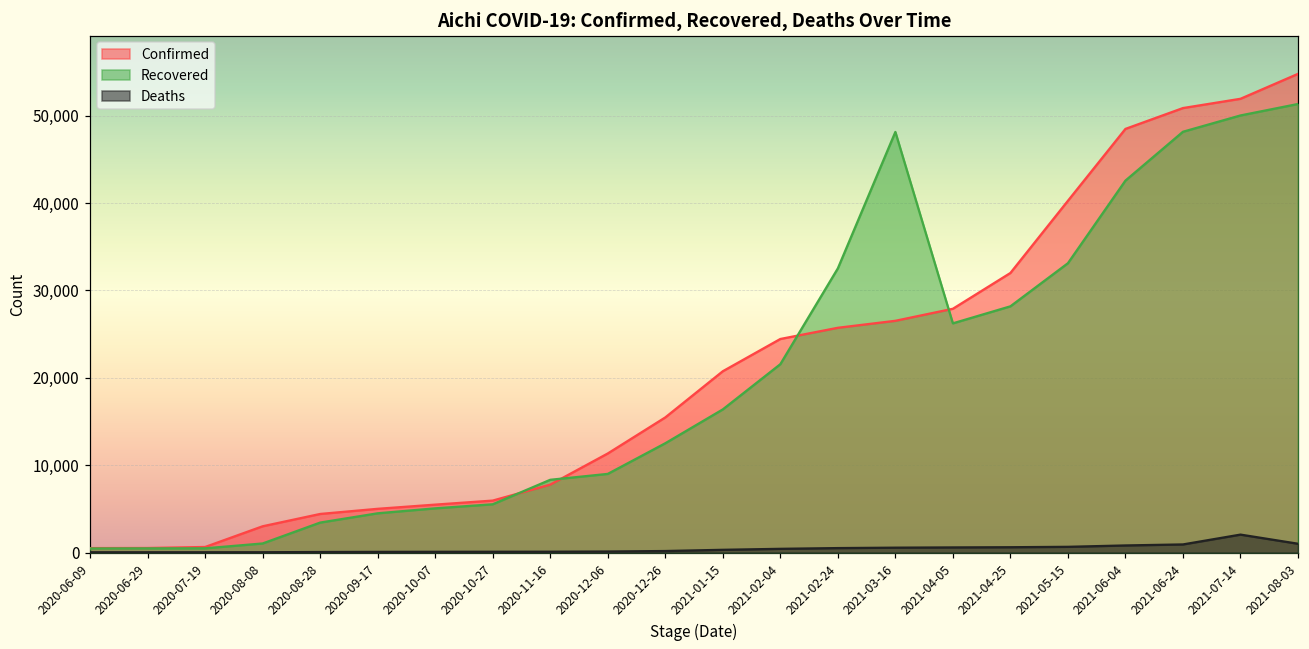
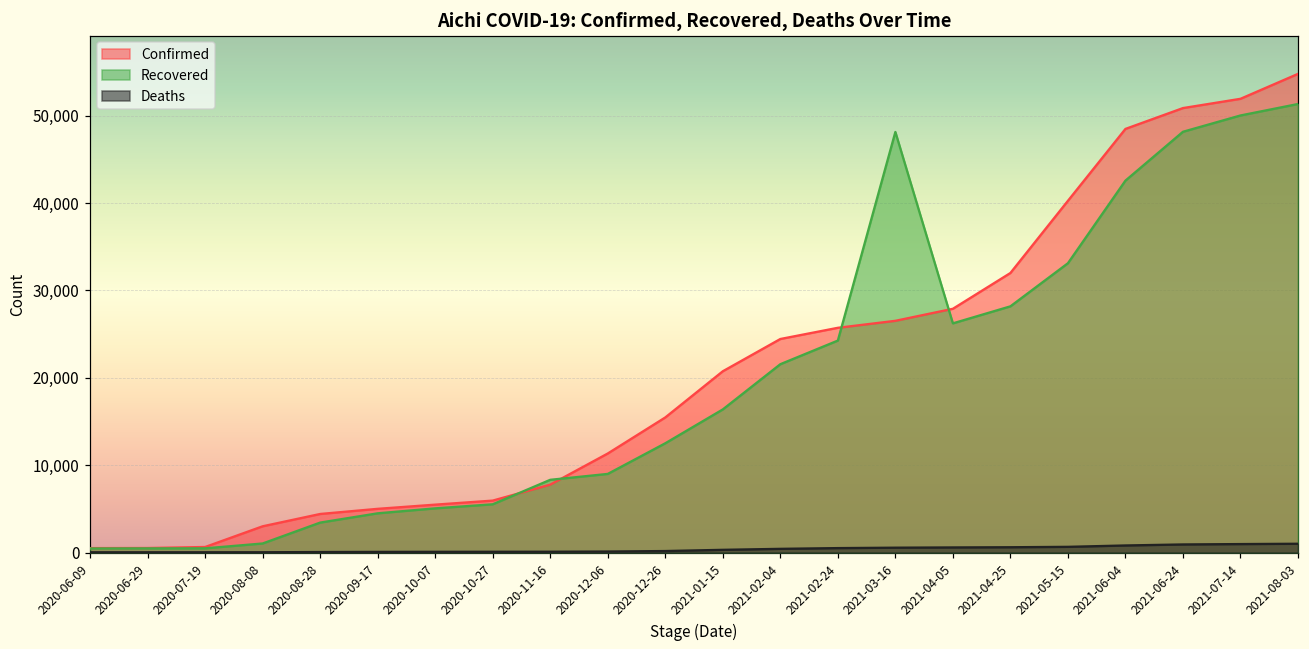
Recovered, 2021-02-24: 33,000 -> 24,000
Deaths, 2021-07-14: 2,000 -> 1,000
